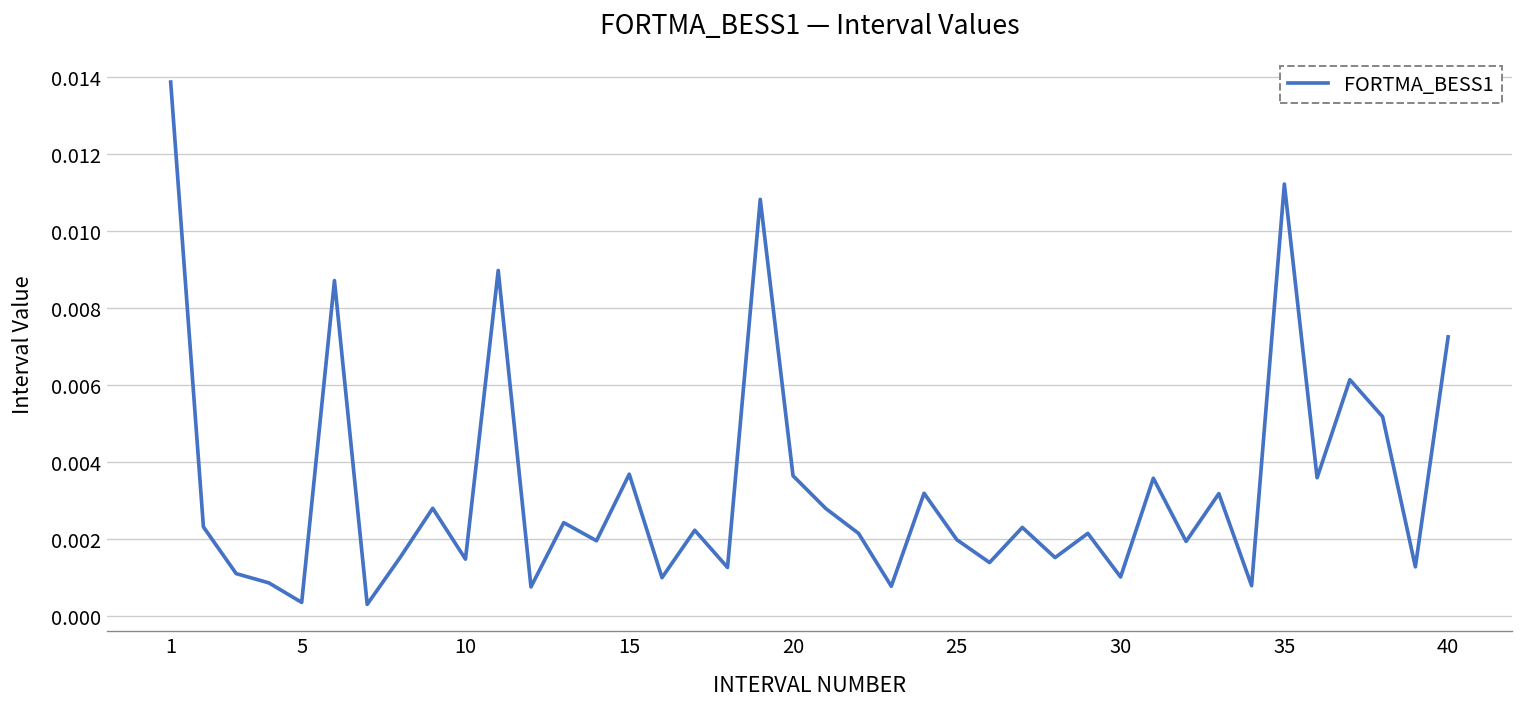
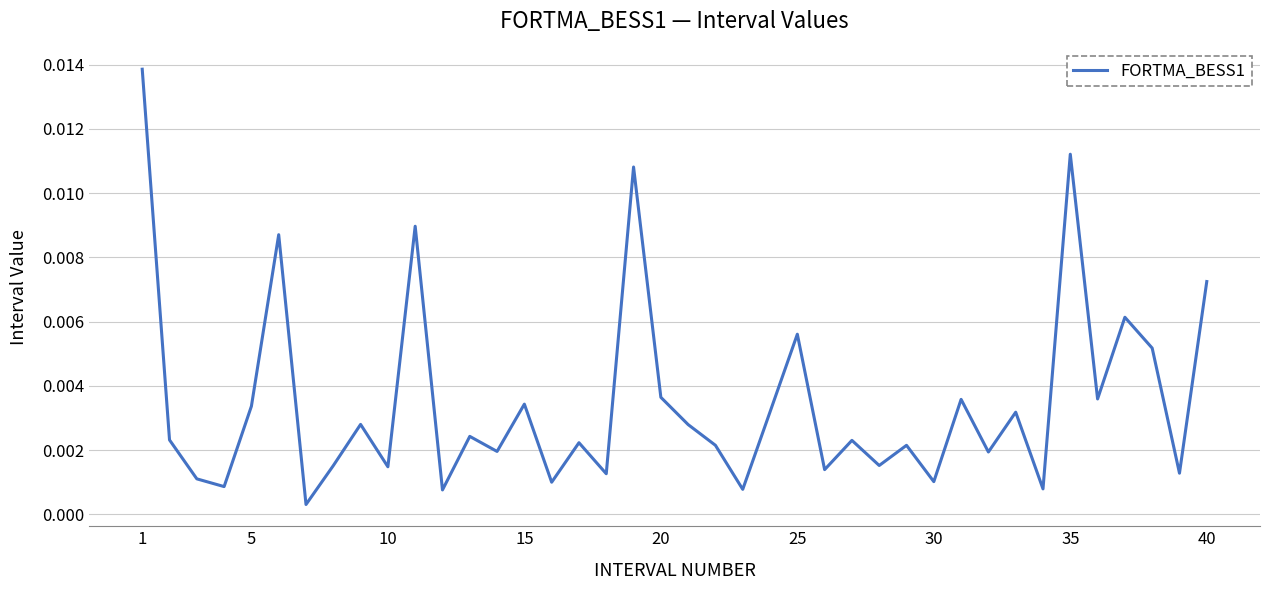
5: 0.0004 -> 0.0034
15: 0.0037 -> 0.0034
25: 0.0020 -> 0.0056
